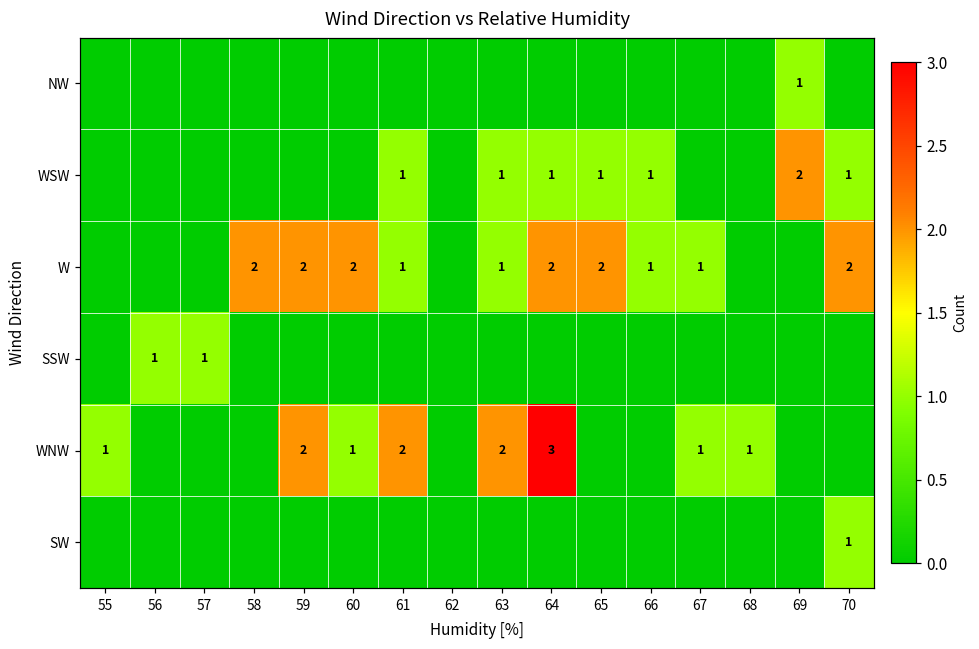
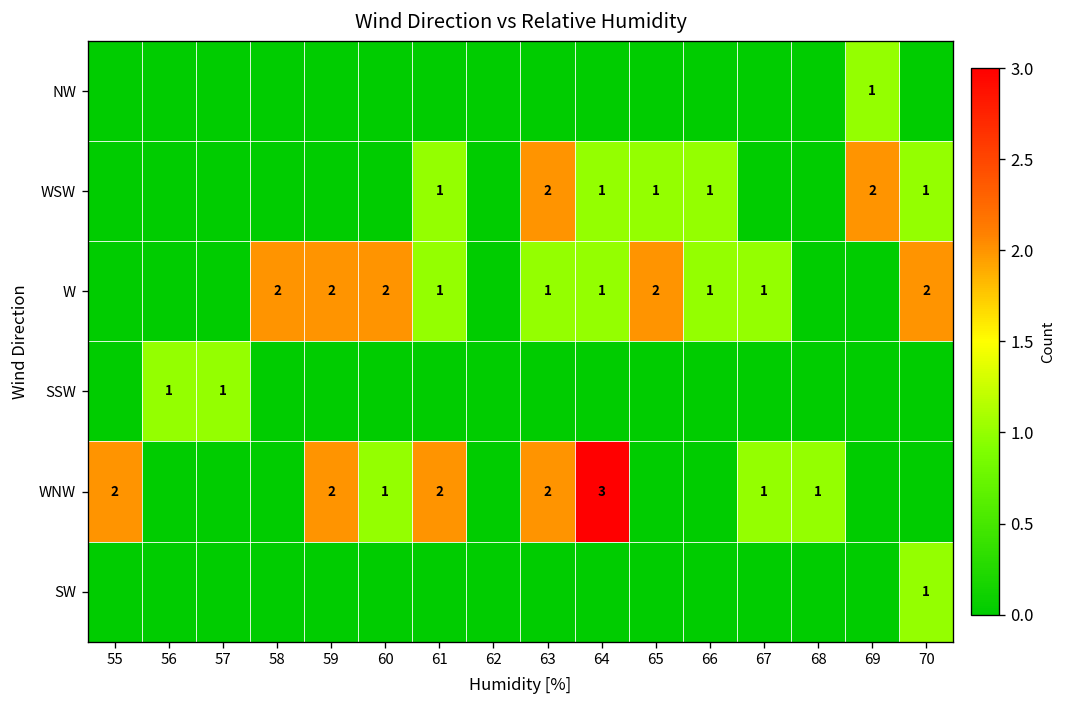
WSW, 63: 1 -> 2
W, 64: 2 -> 1
WNW, 55: 1 -> 2
